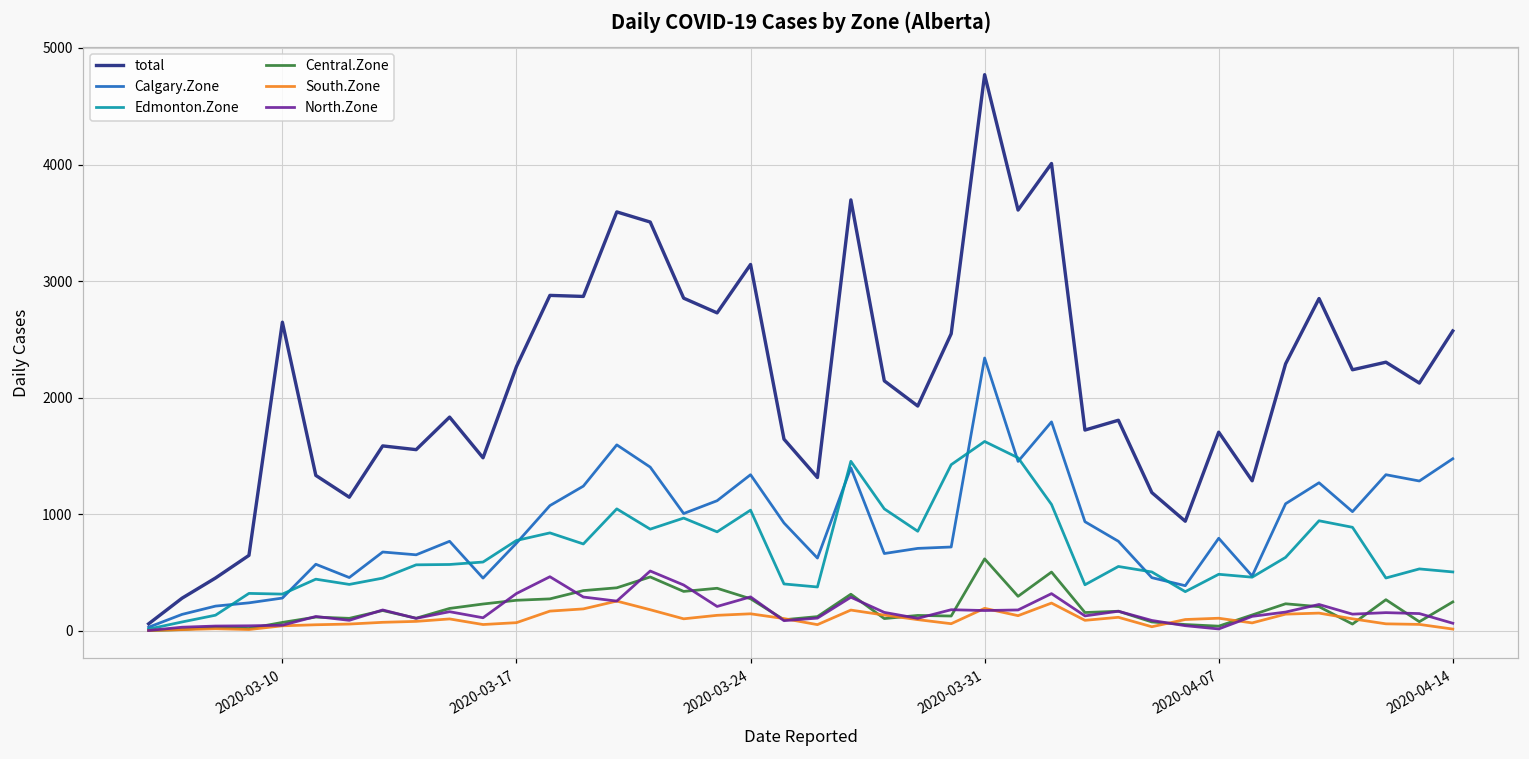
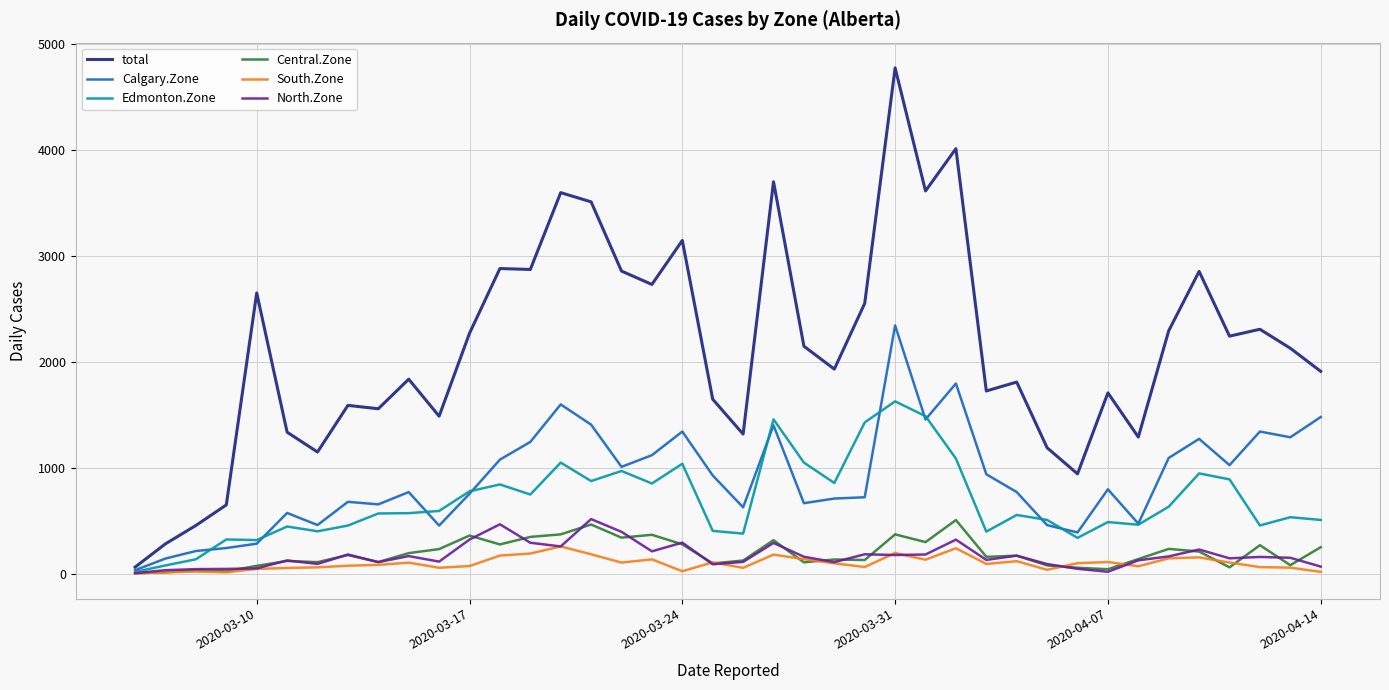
Central.Zone, 2020-03-17: 260 -> 360
South.Zone, 2020-03-24: 150 -> 20
Central.Zone, 2020-03-31: 620 -> 370
total, 2020-04-14: 2570 -> 1910
